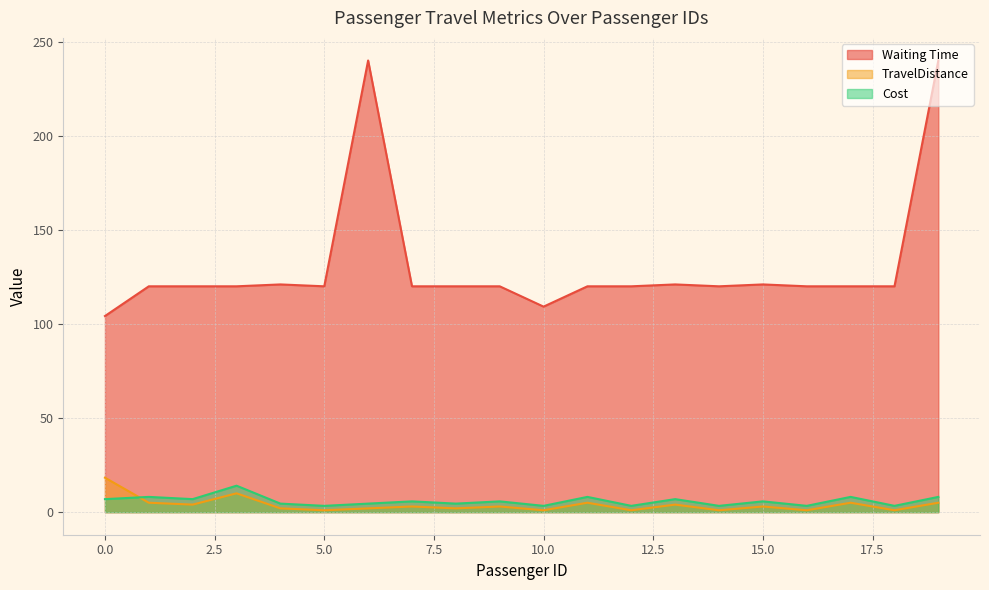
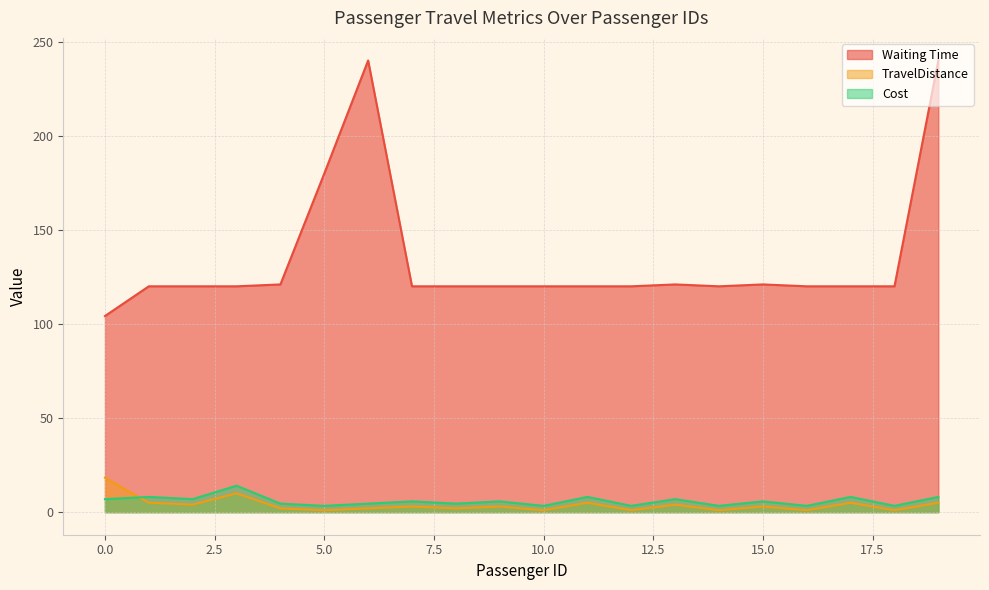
Waiting Time, 5.0: 120 -> 180
Waiting Time, 10.0: 109 -> 120
